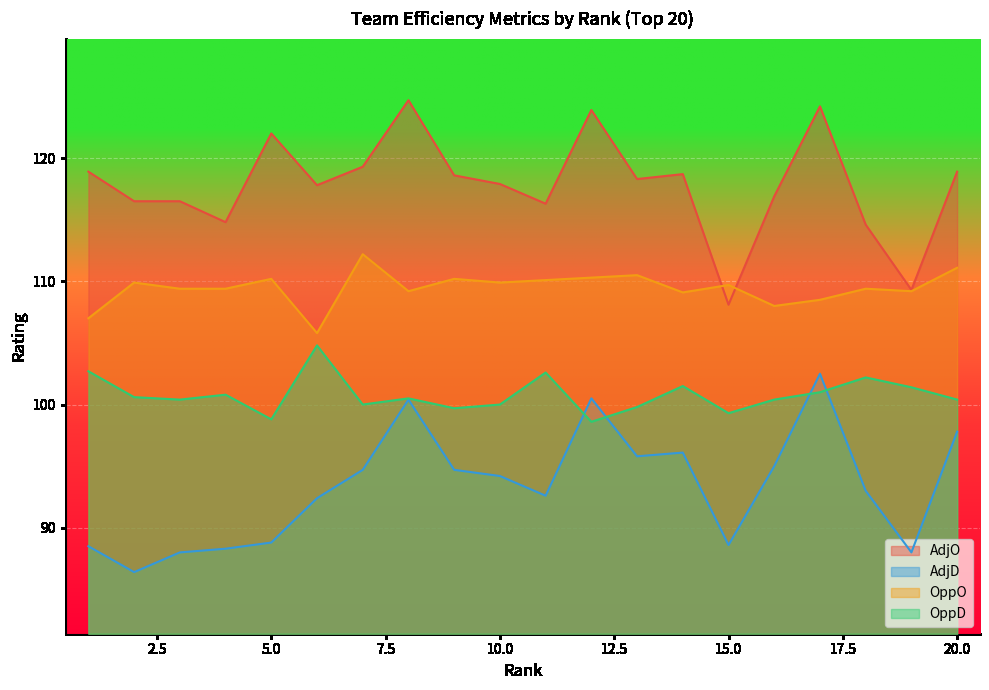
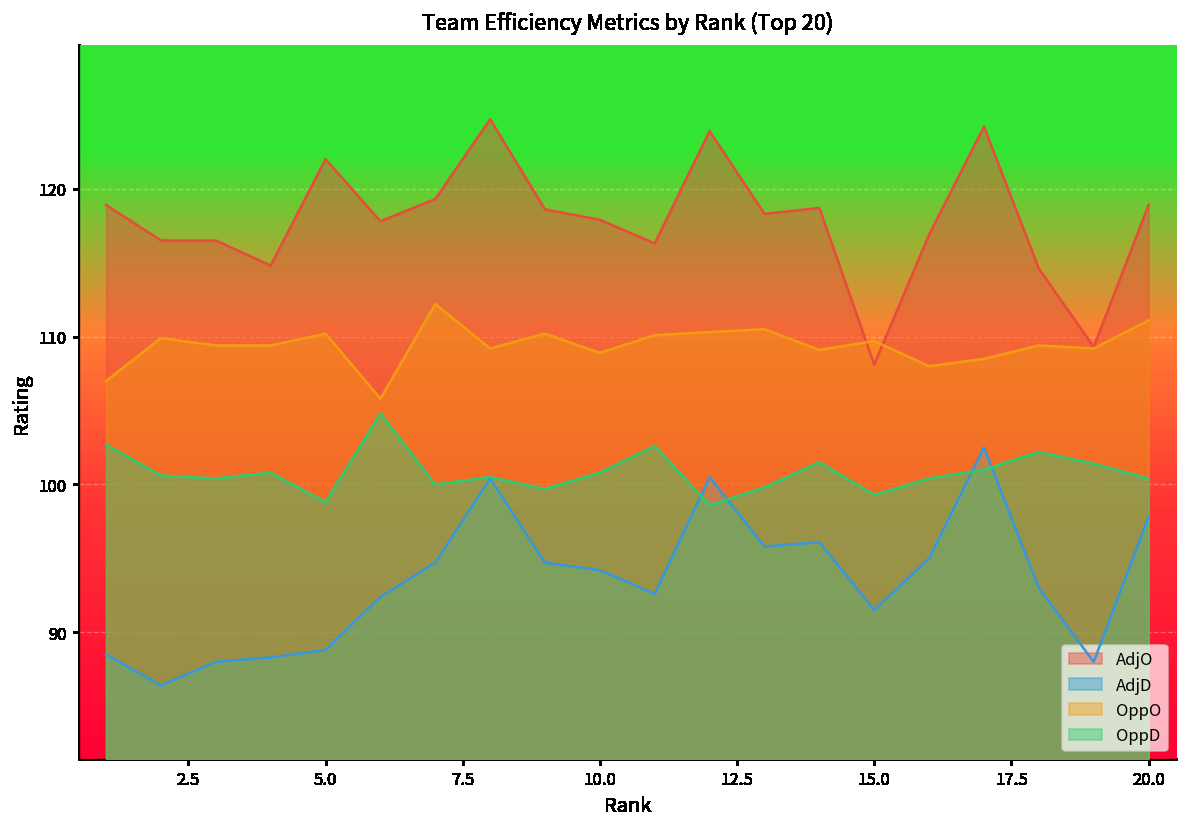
OppO, 10.0: 109.9 -> 108.9
OppD, 10.0: 100.0 -> 100.8
AdjD, 15.0: 88.6 -> 91.5
